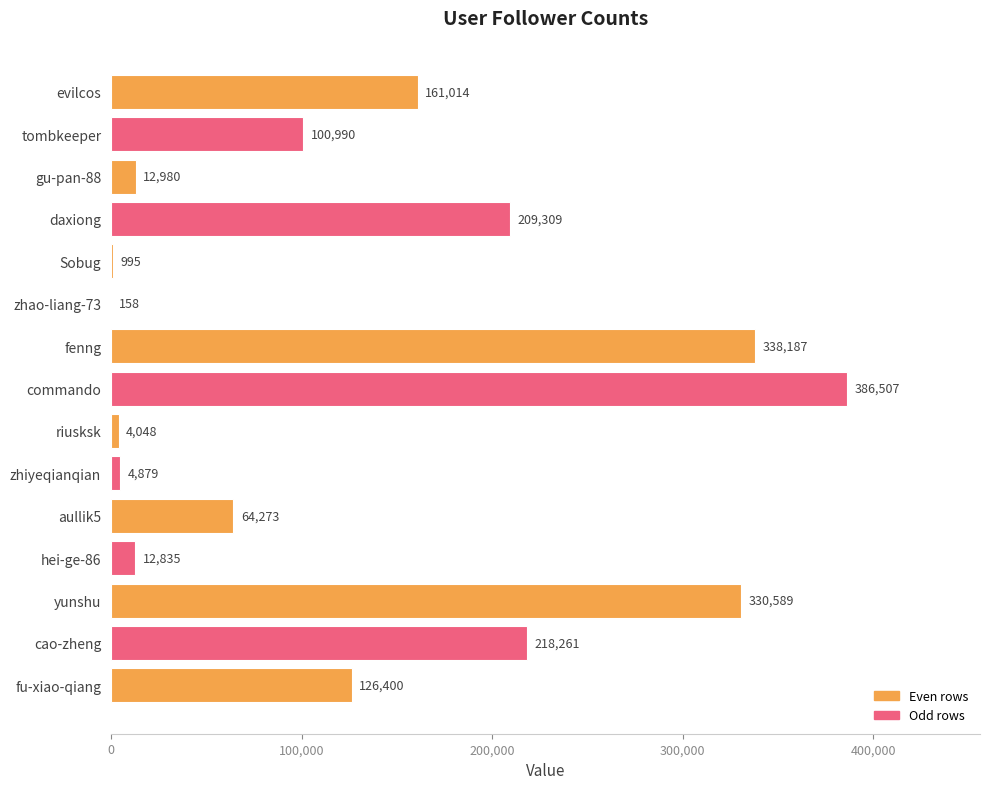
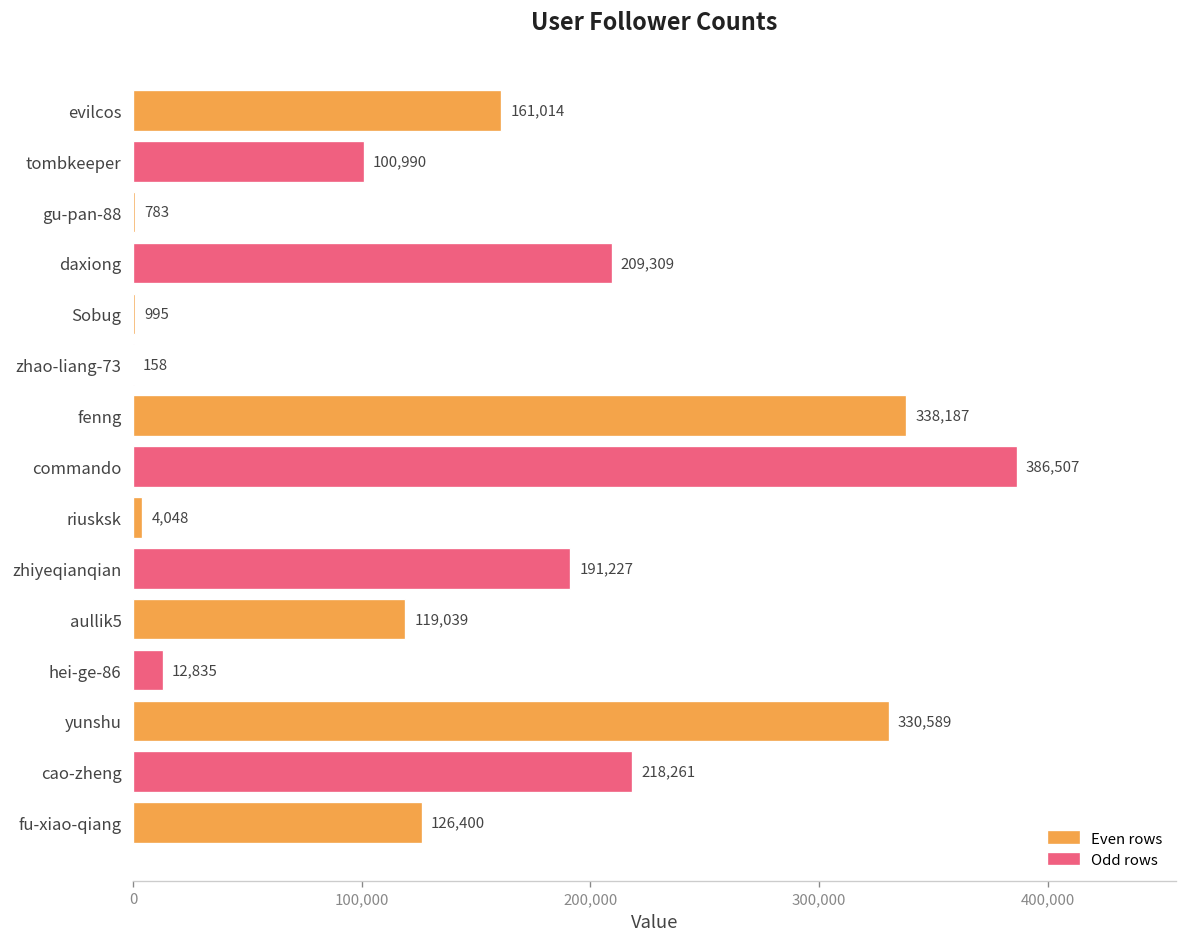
gu-pan-88: 12,980 -> 783
zhiyeqianqian: 4,879 -> 191,227
aullik5: 64,273 -> 119,039
